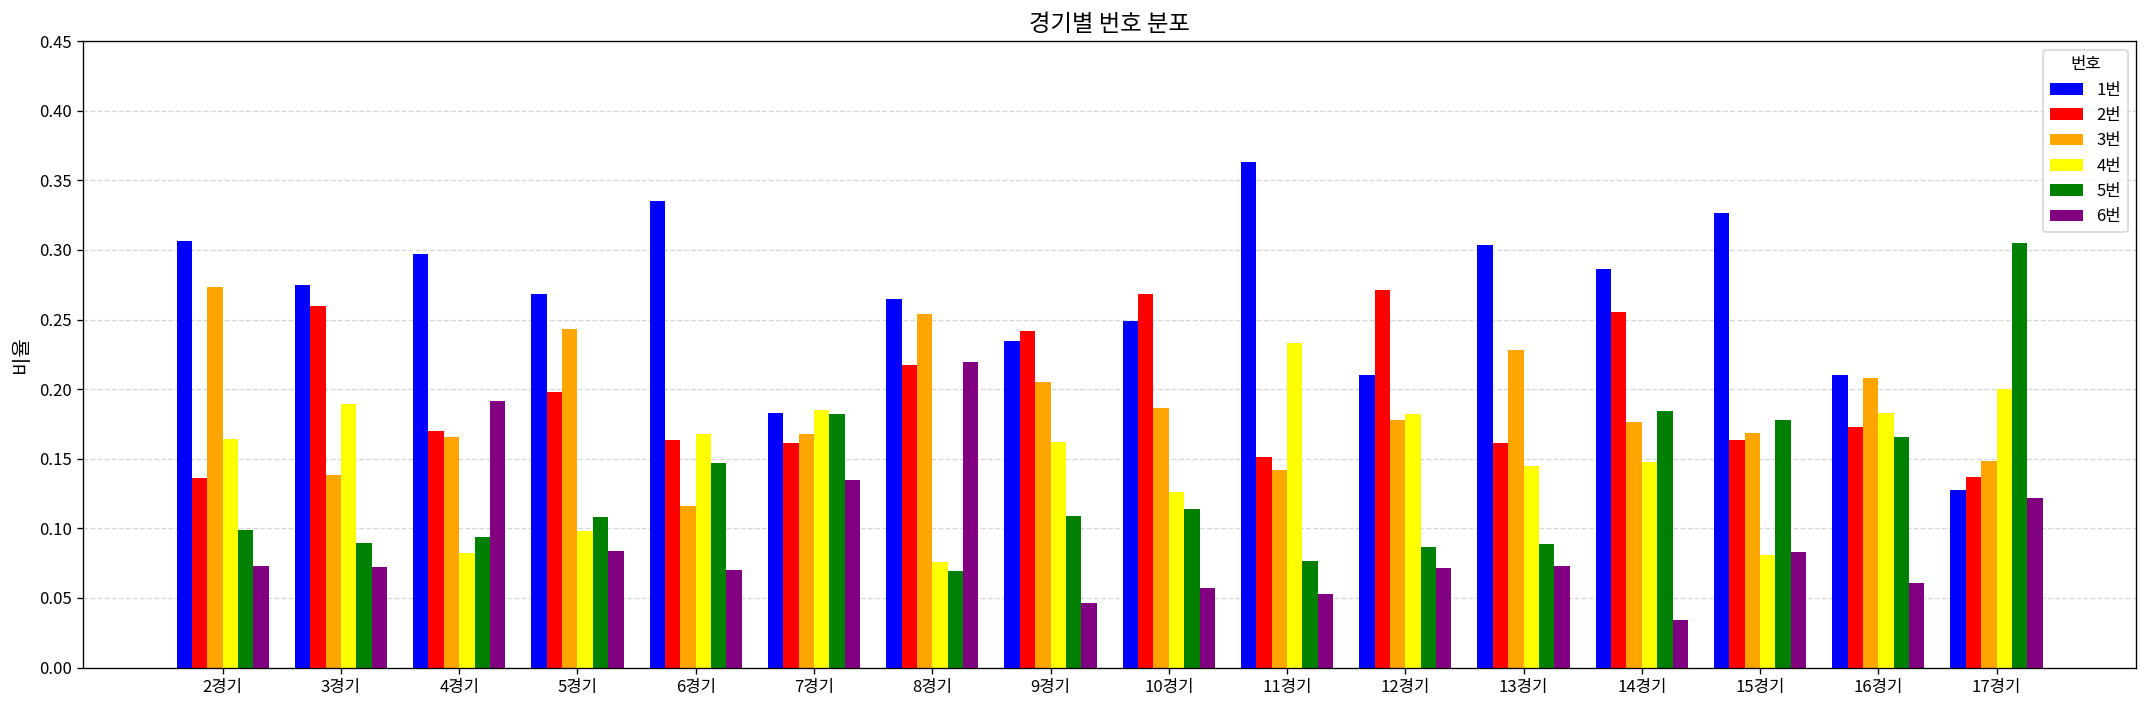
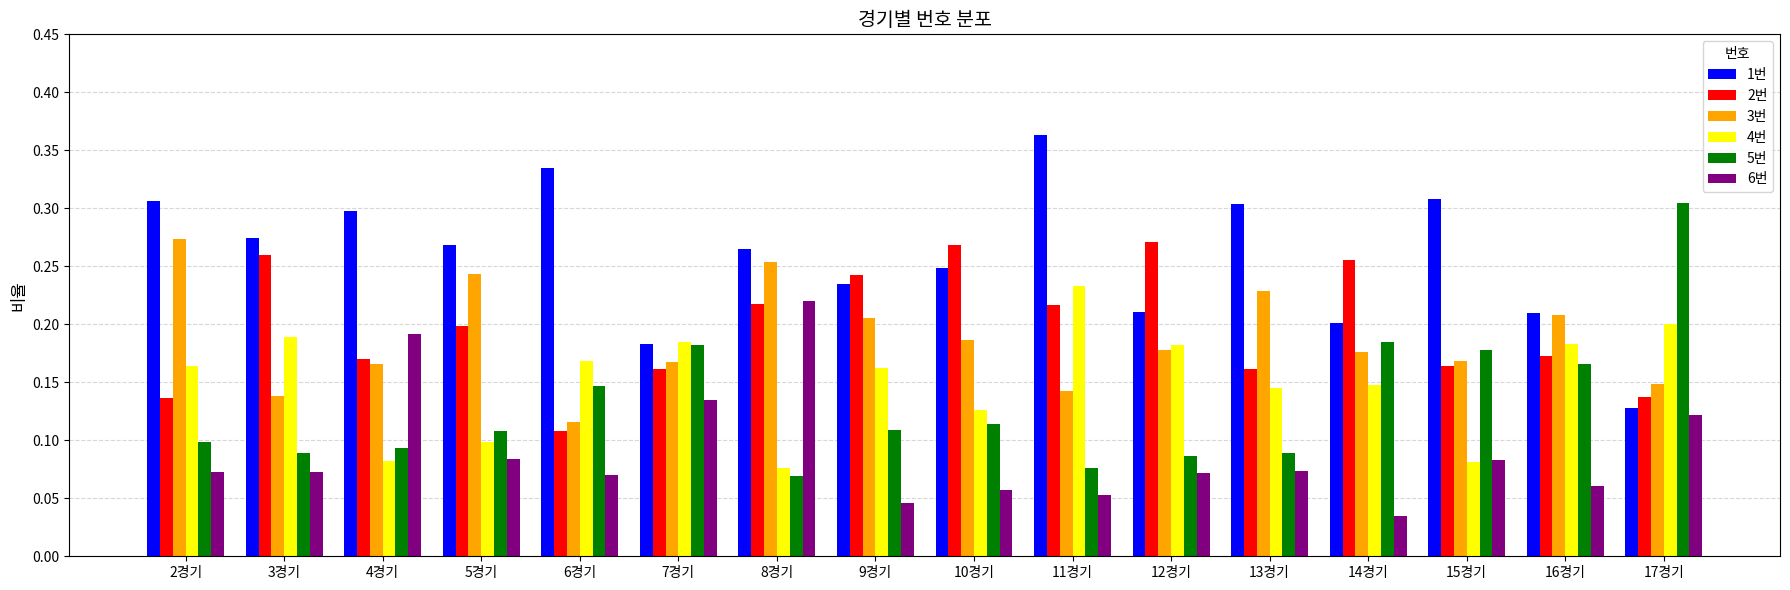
2번, 6경기: 0.164 -> 0.108
2번, 11경기: 0.152 -> 0.216
1번, 14경기: 0.287 -> 0.201
1번, 15경기: 0.327 -> 0.308
